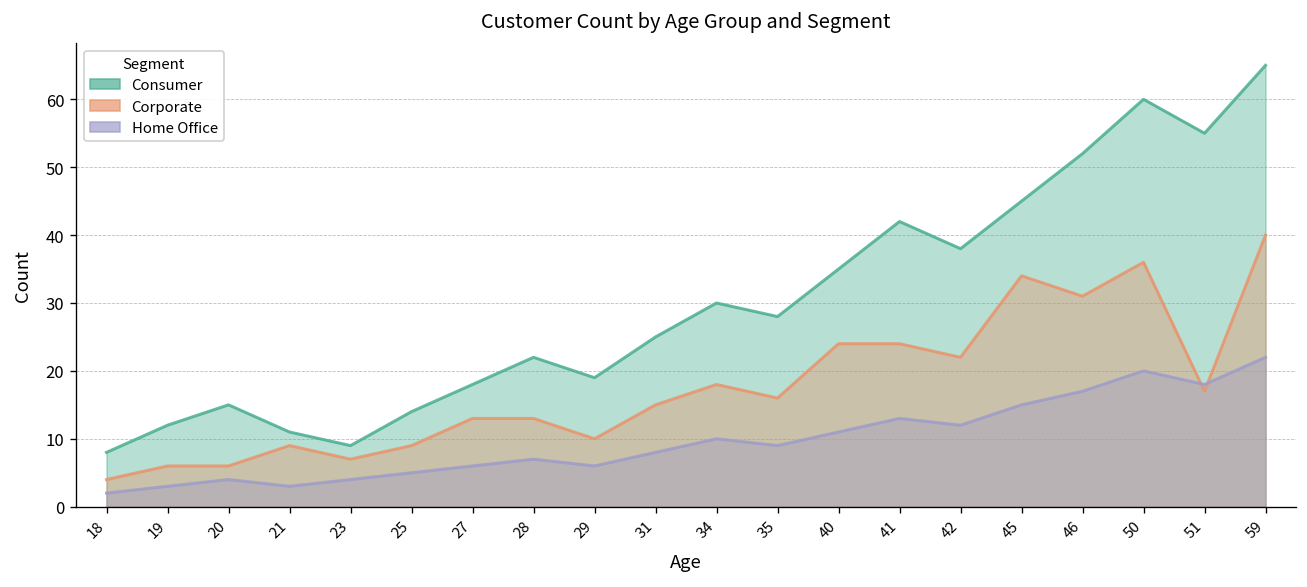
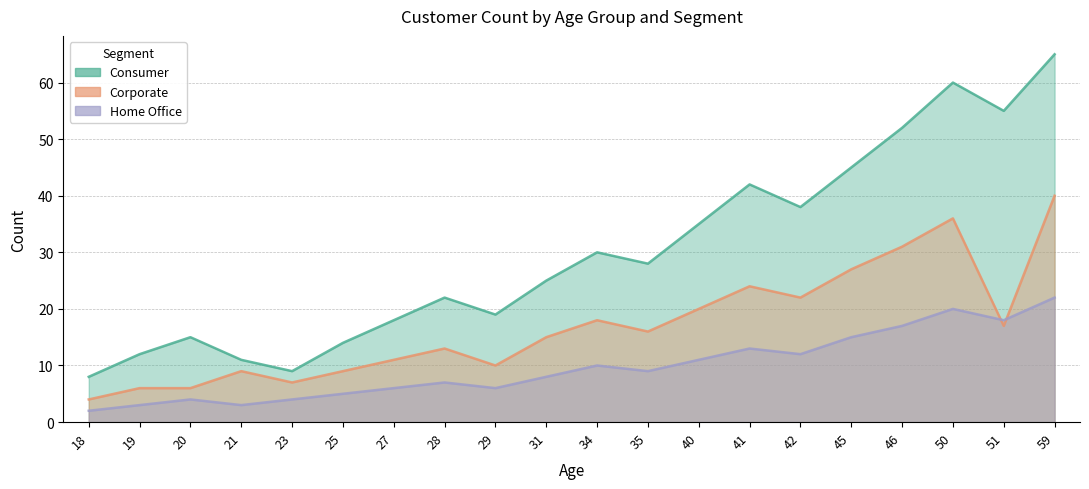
Corporate, 27: 13 -> 11
Corporate, 40: 24 -> 20
Corporate, 45: 34 -> 27
